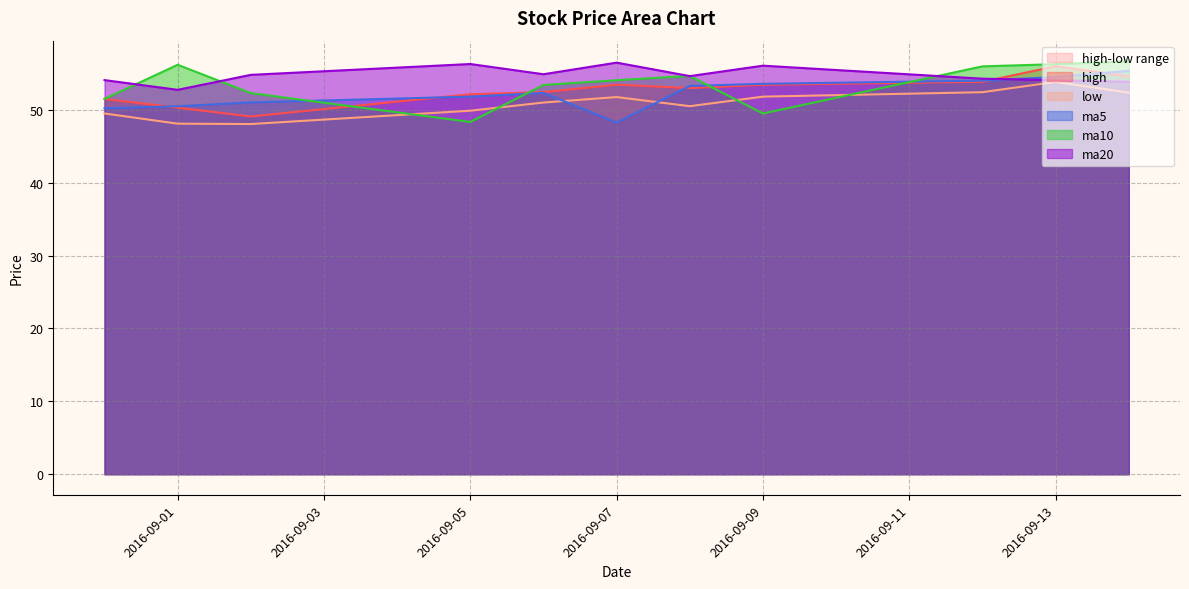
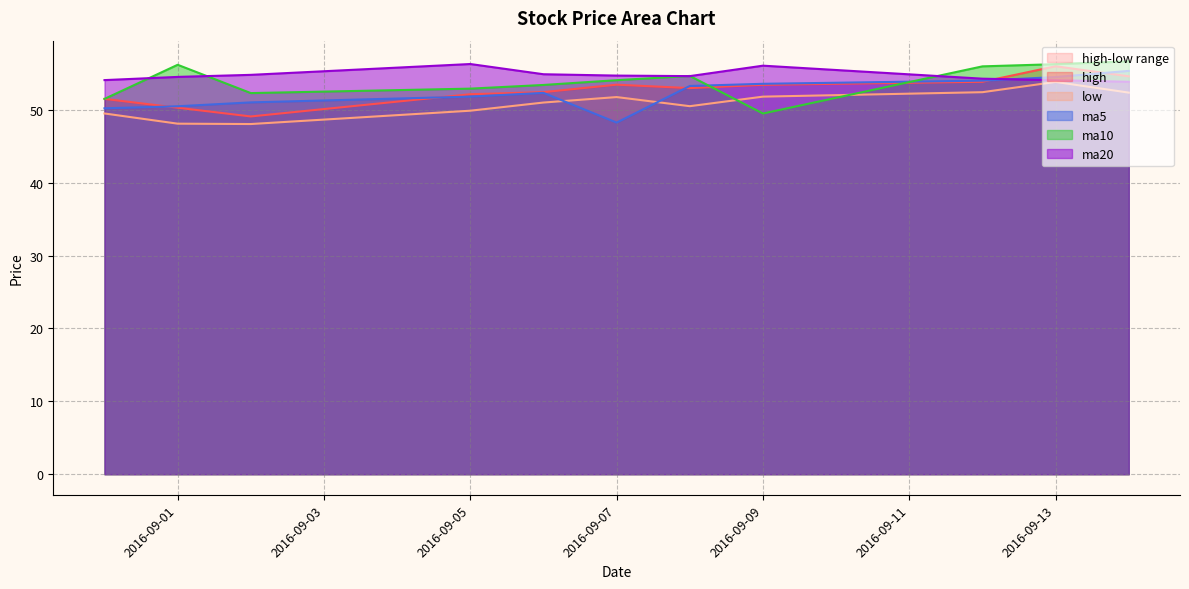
ma20, 2016-09-01: 53 -> 55
ma10, 2016-09-05: 48 -> 53
ma20, 2016-09-07: 56 -> 55
